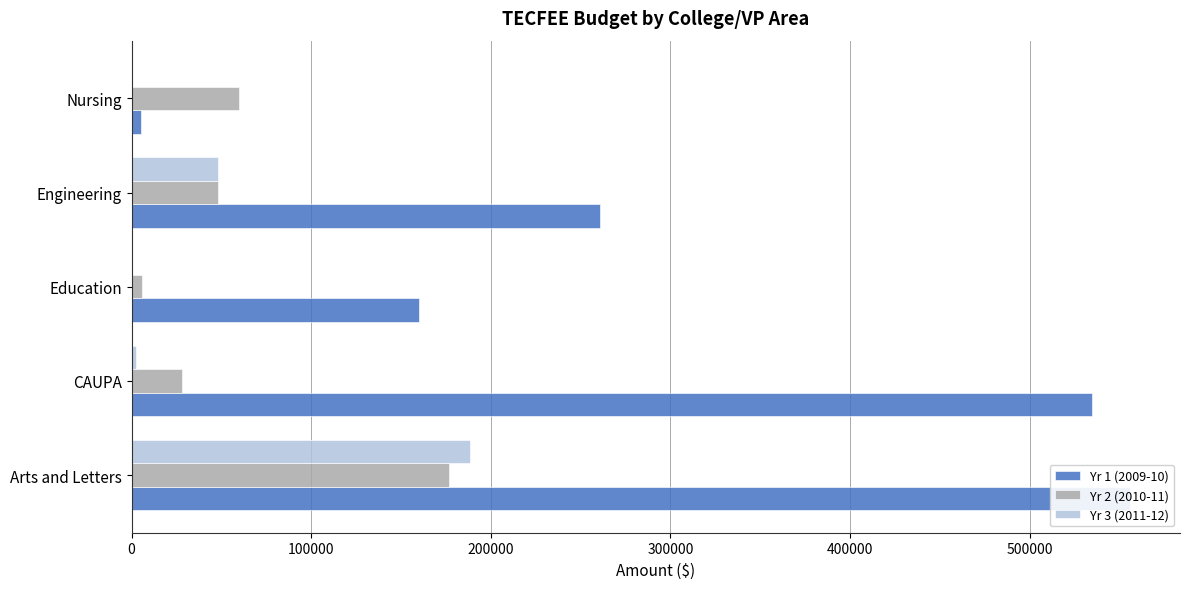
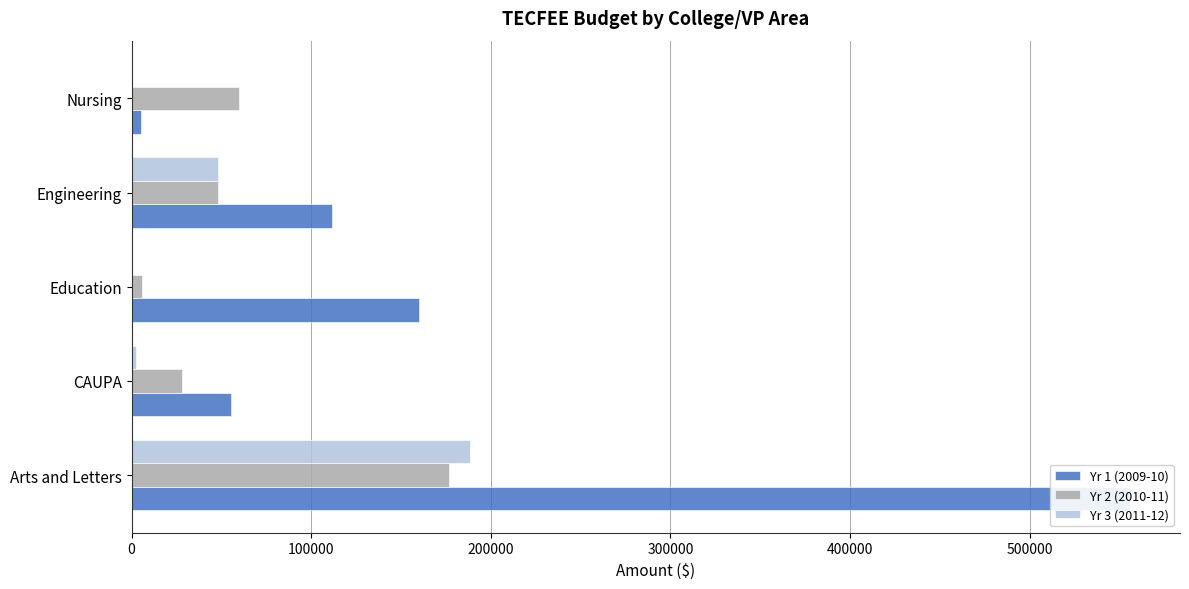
Yr 1 (2009-10), Engineering: 261000 -> 112000
Yr 1 (2009-10), CAUPA: 535000 -> 55000
